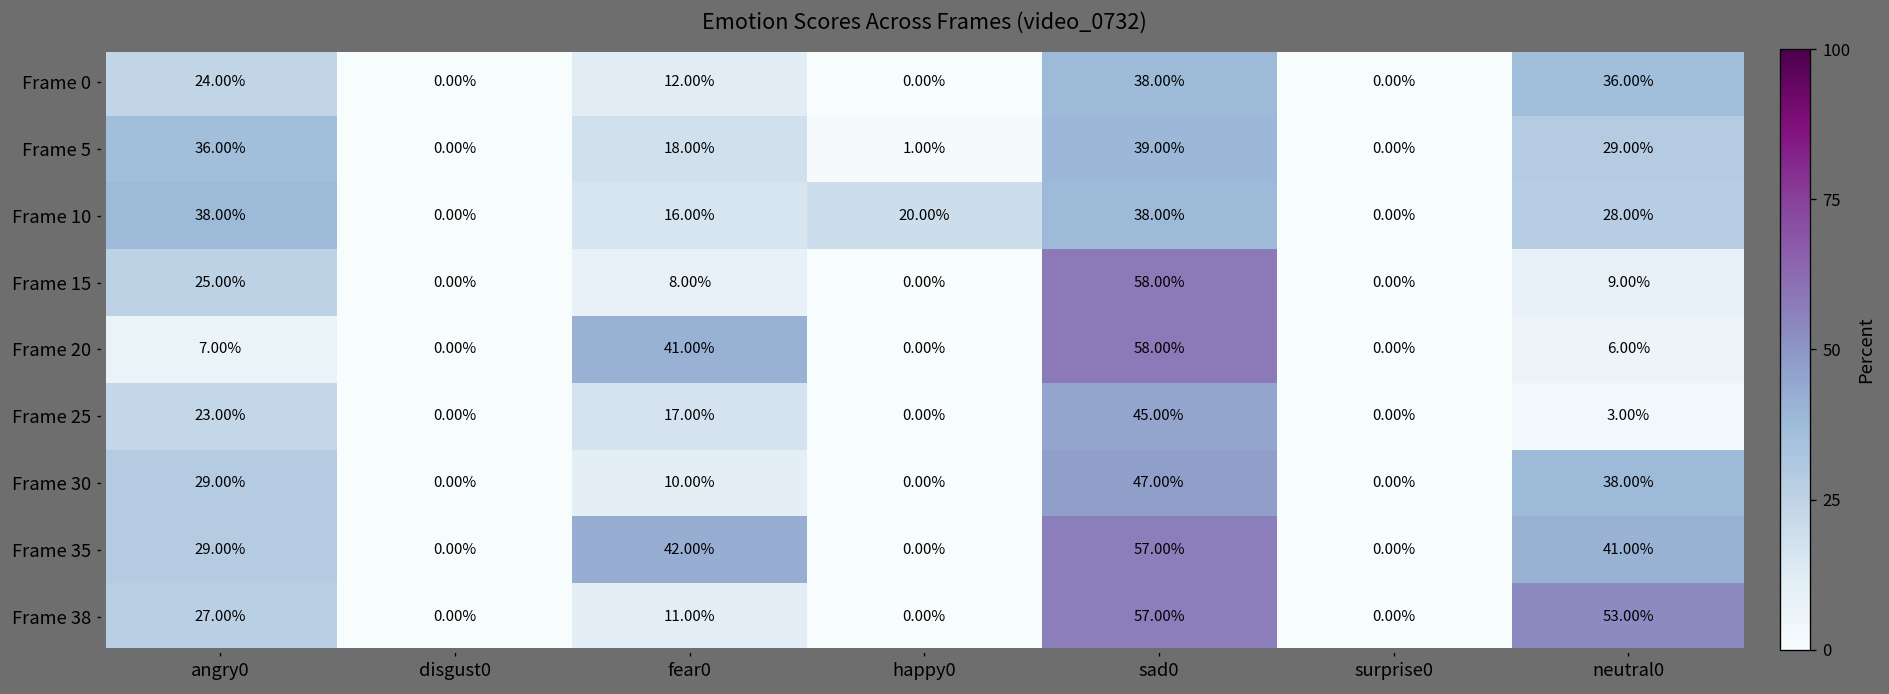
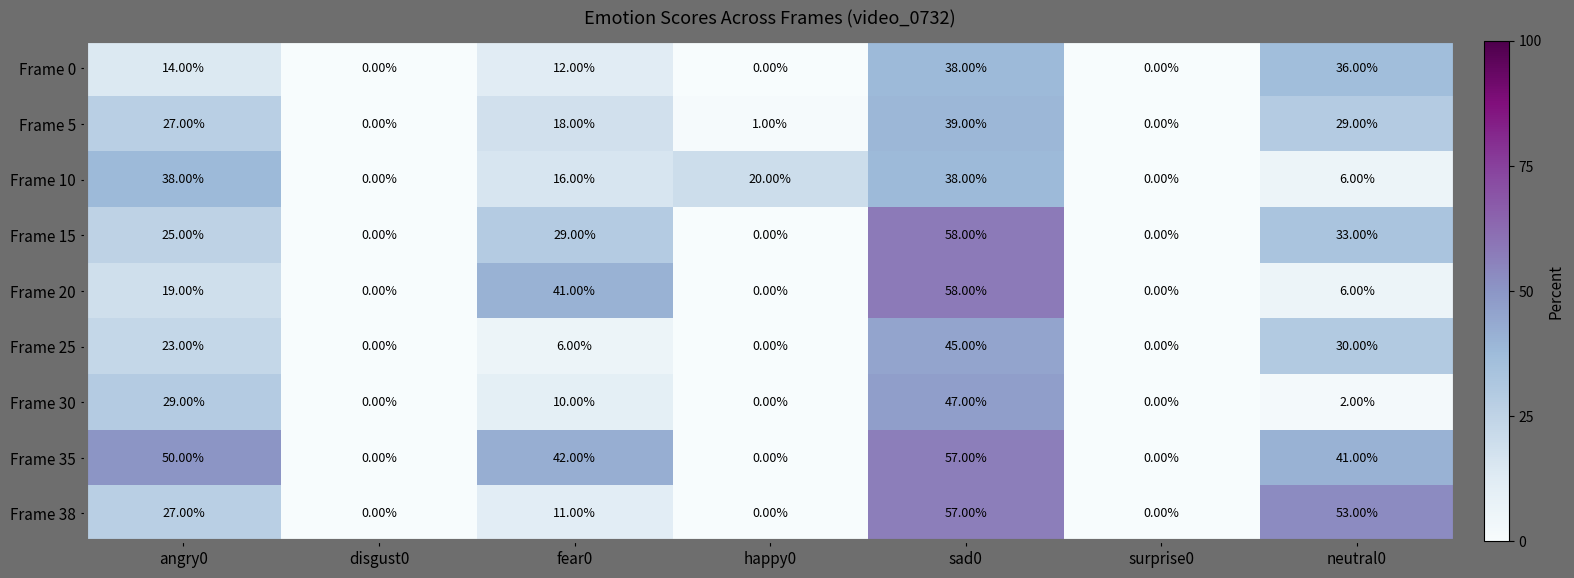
Frame 0, angry0: 24.00% -> 14.00%
Frame 5, angry0: 36.00% -> 27.00%
Frame 10, neutral0: 28.00% -> 6.00%
Frame 15, fear0: 8.00% -> 29.00%
Frame 15, neutral0: 9.00% -> 33.00%
Frame 20, angry0: 7.00% -> 19.00%
Frame 25, fear0: 17.00% -> 6.00%
Frame 25, neutral0: 3.00% -> 30.00%
Frame 30, neutral0: 38.00% -> 2.00%
Frame 35, angry0: 29.00% -> 50.00%
